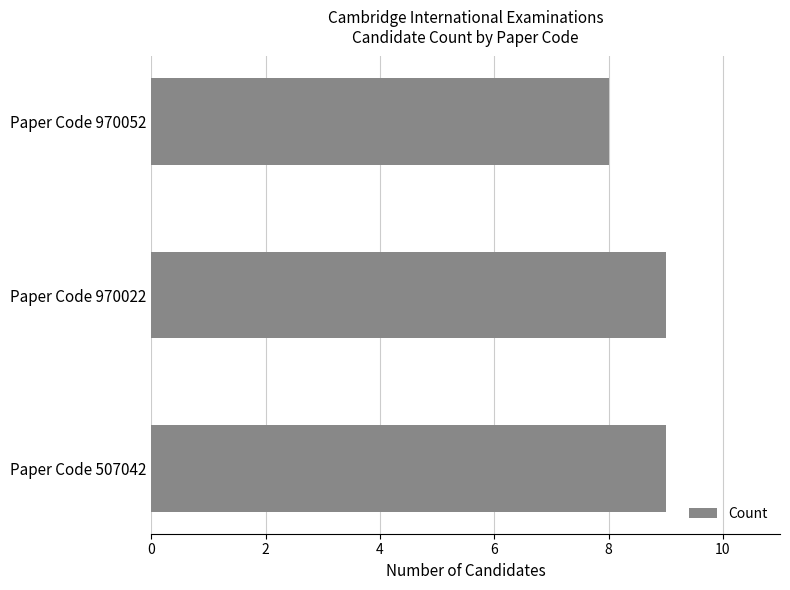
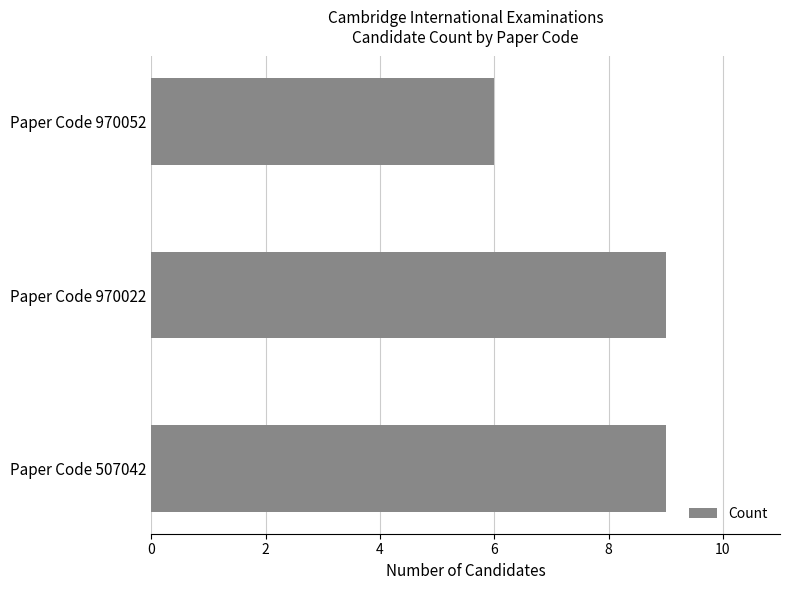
Paper Code 970052: 8 -> 6
